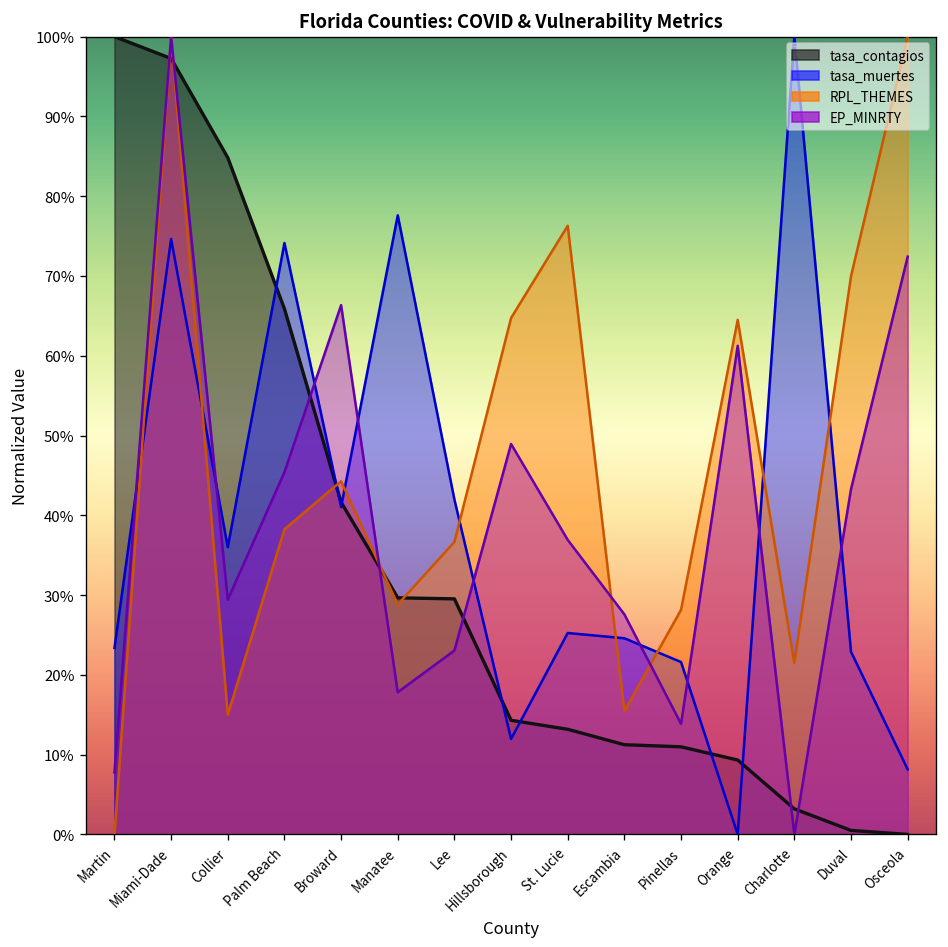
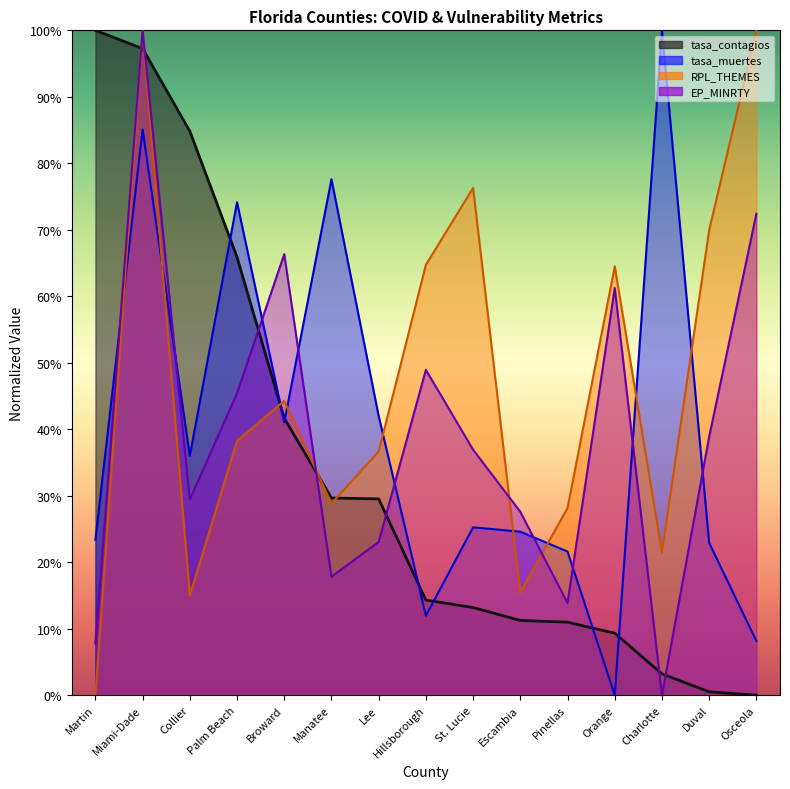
tasa_muertes, Miami-Dade: 75% -> 85%
EP_MINRTY, Duval: 43% -> 39%
